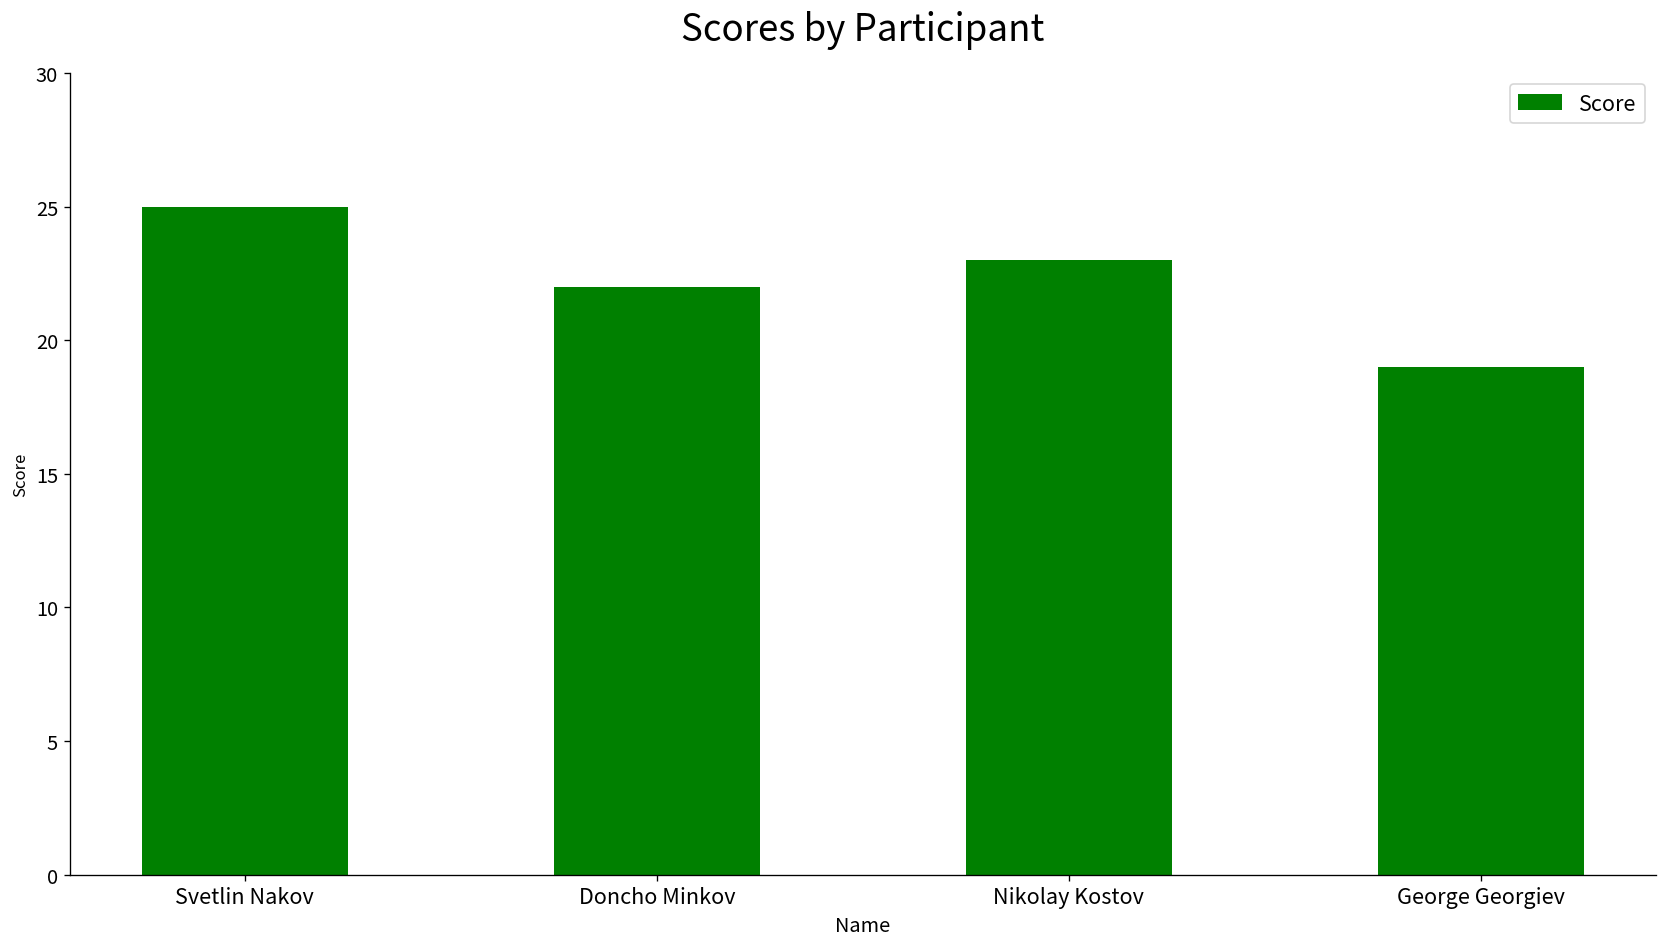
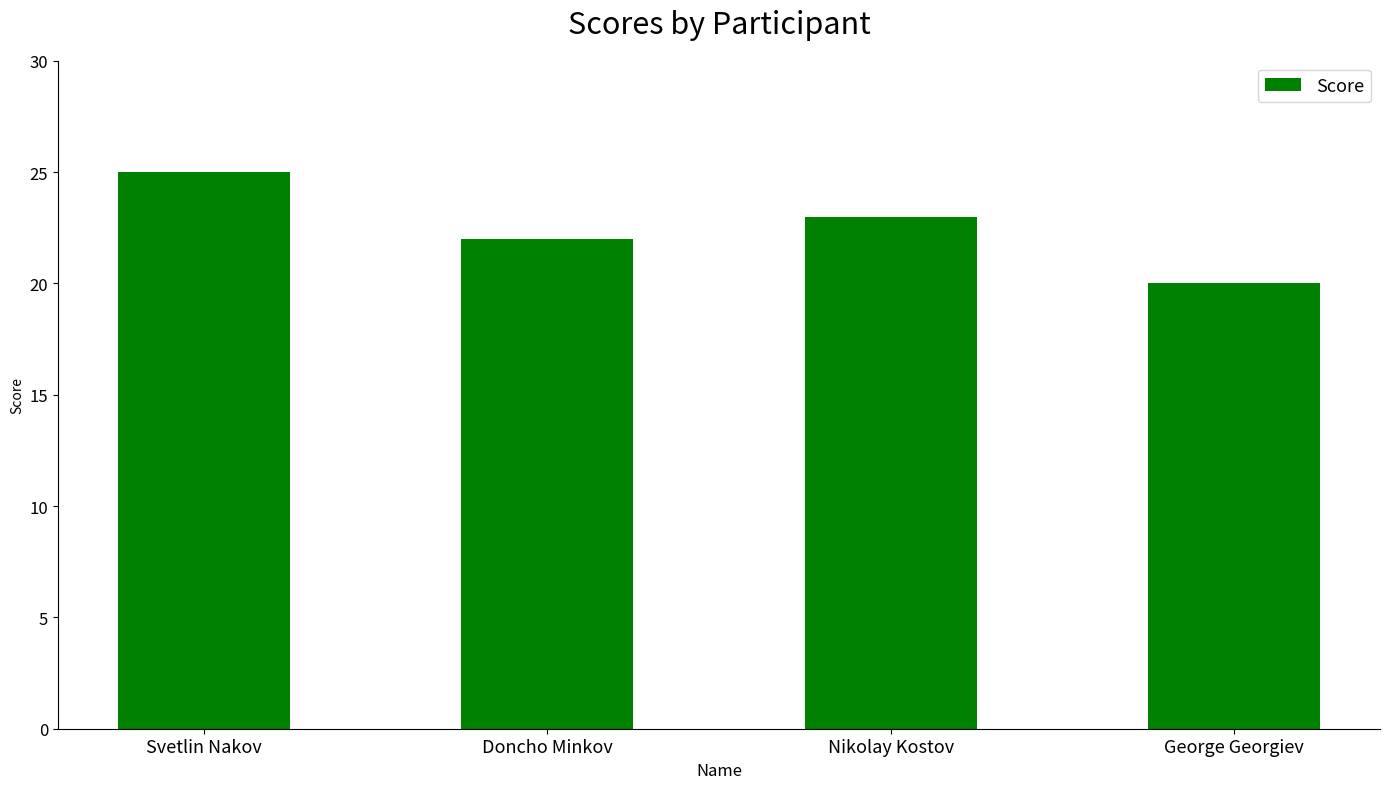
George Georgiev: 19 -> 20
